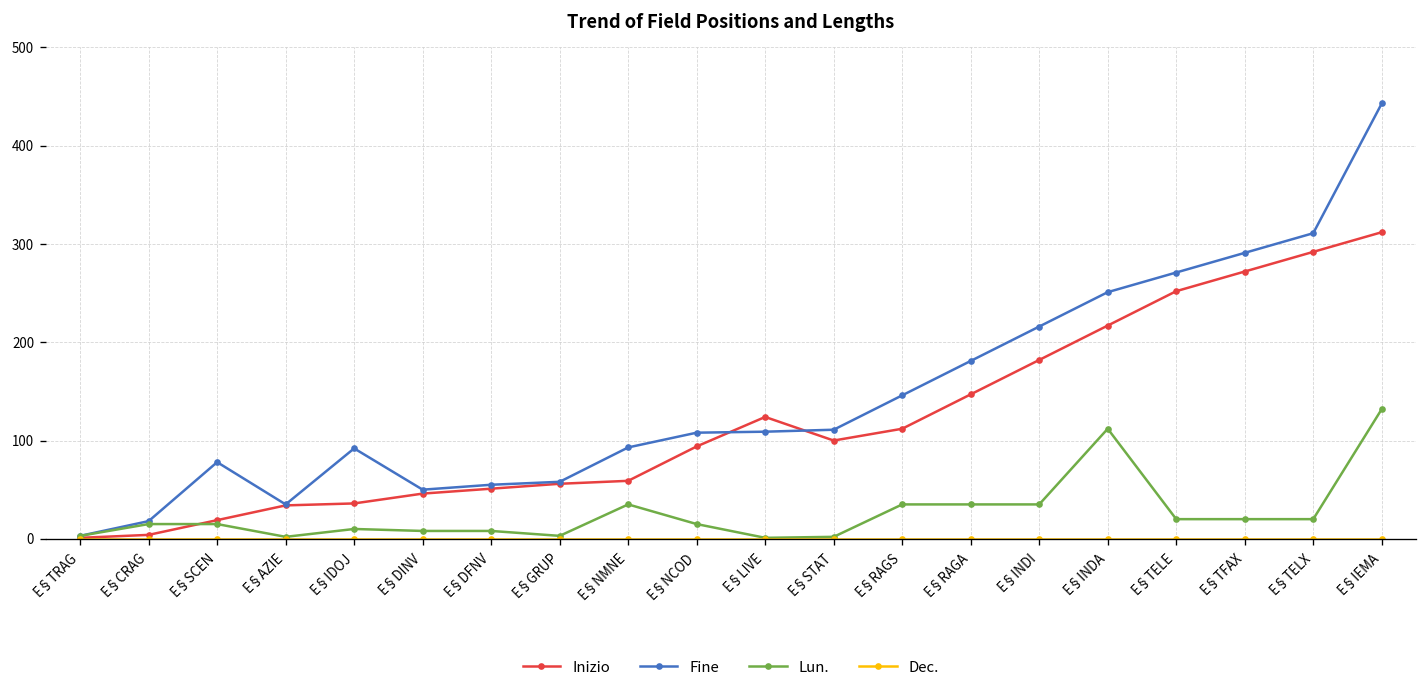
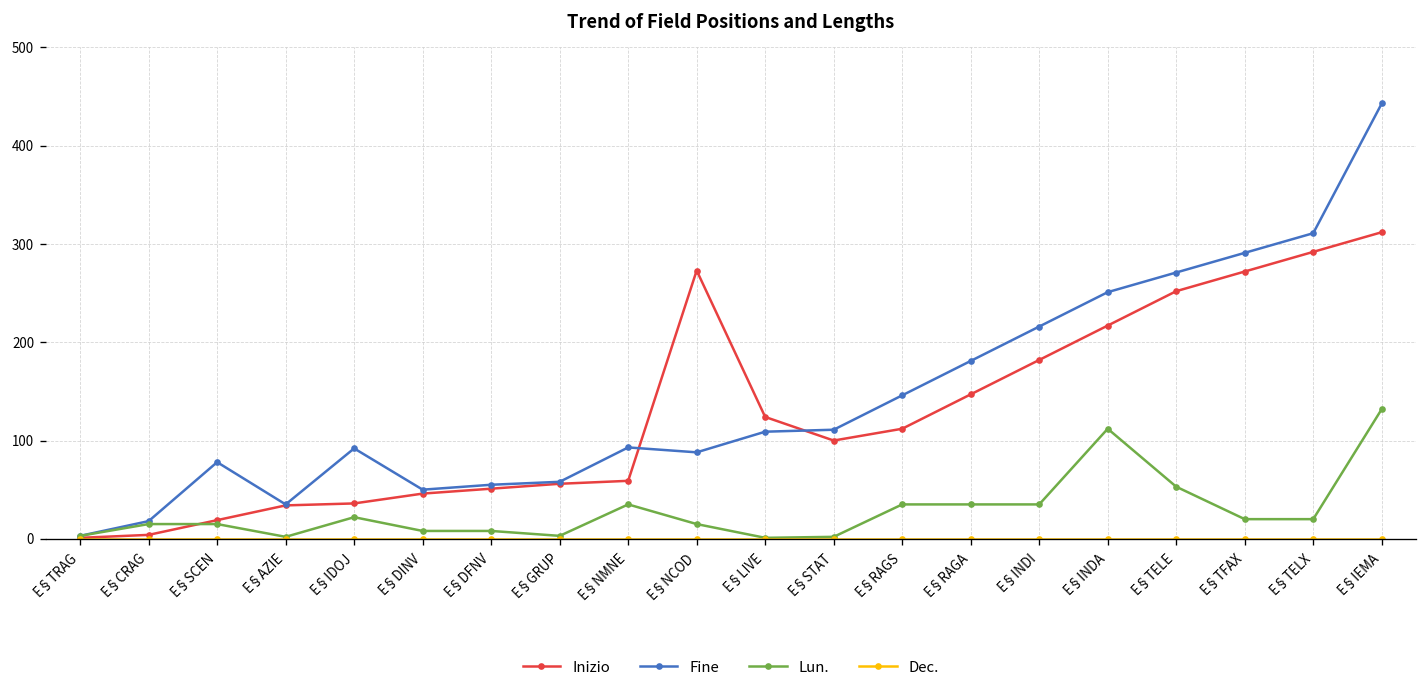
Lun., E§IDOJ: 10 -> 20
Inizio, E§NCOD: 90 -> 270
Fine, E§NCOD: 110 -> 90
Lun., E§TELE: 20 -> 50
